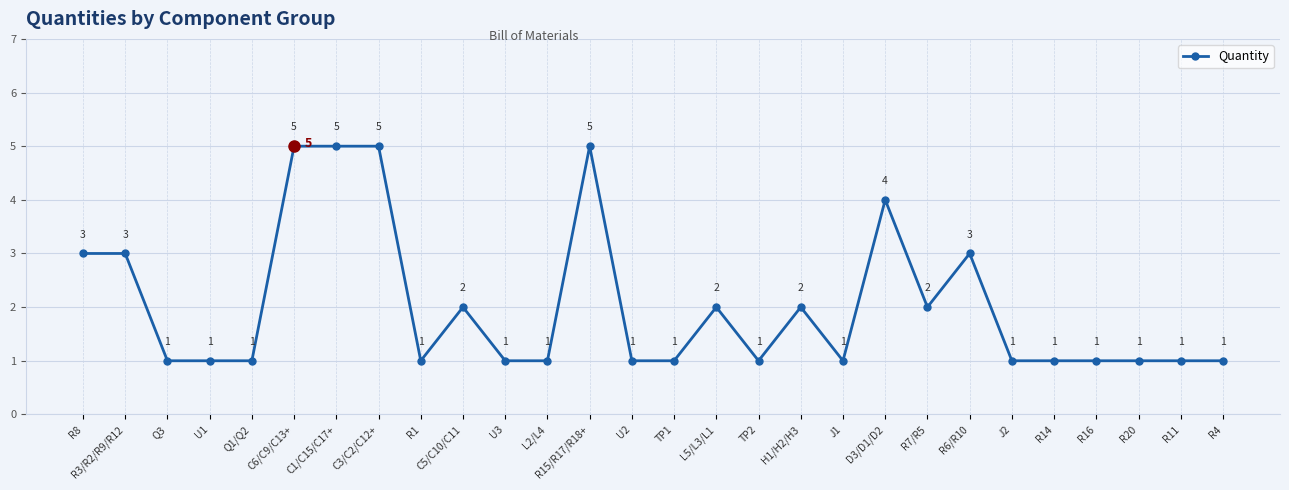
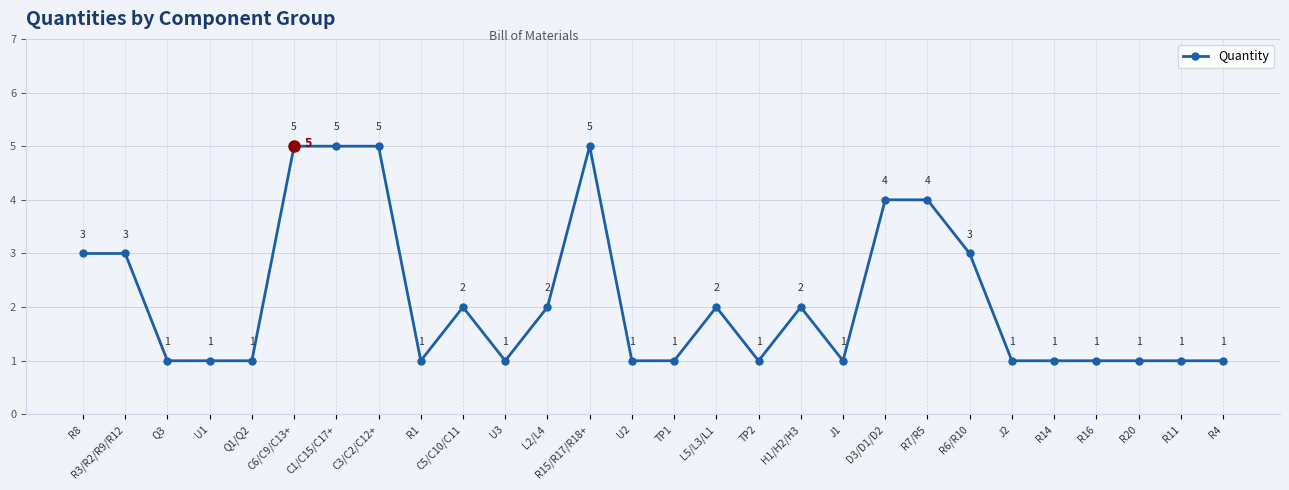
Quantity, L2/L4: 1 -> 2
Quantity, R7/R5: 2 -> 4
